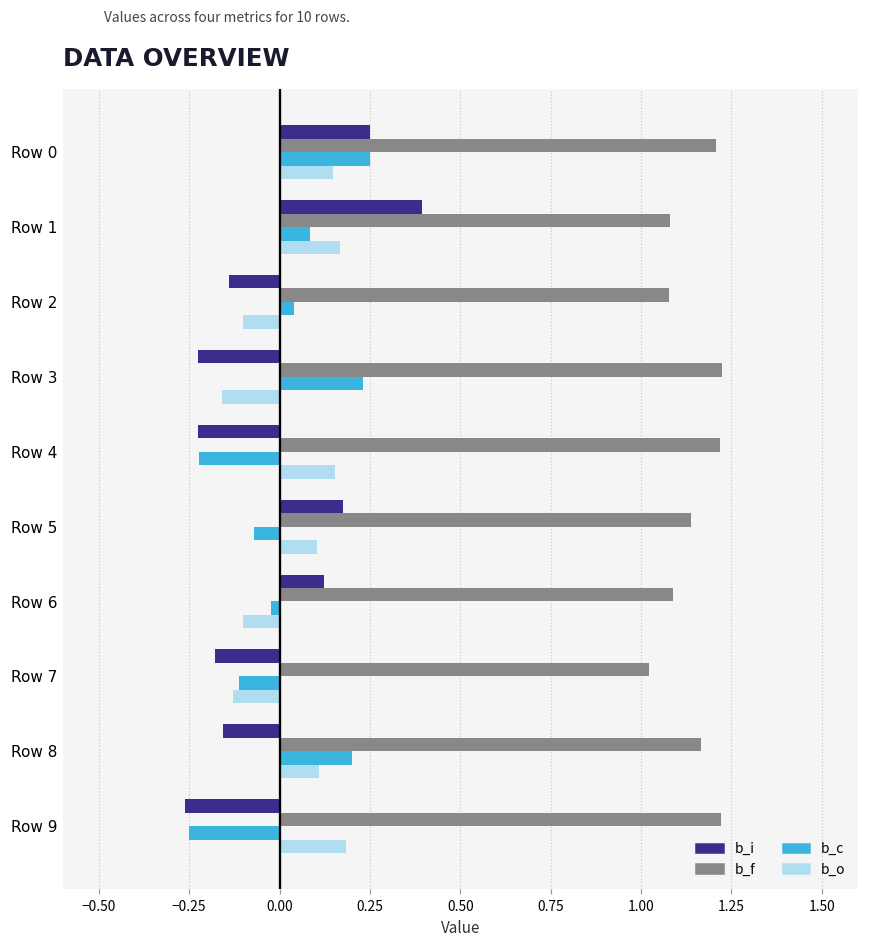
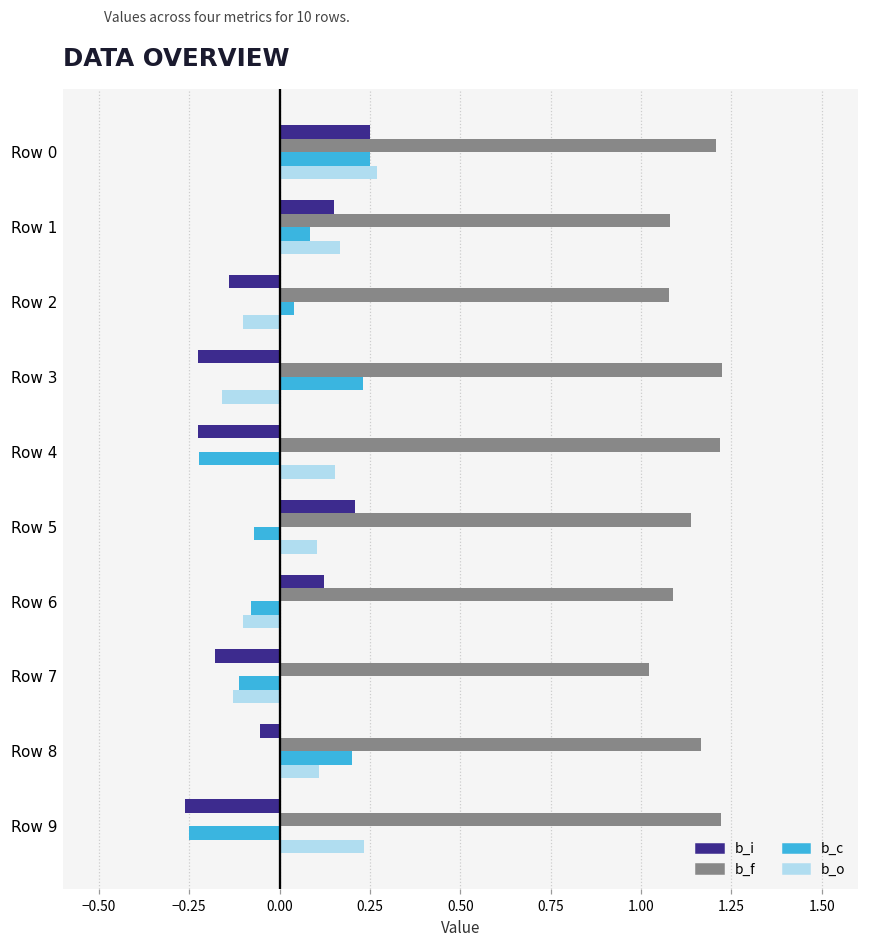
b_o, Row 0: 0.15 -> 0.27
b_i, Row 1: 0.39 -> 0.15
b_i, Row 5: 0.18 -> 0.21
b_c, Row 6: -0.02 -> -0.08
b_i, Row 8: -0.16 -> -0.05
b_o, Row 9: 0.18 -> 0.23
